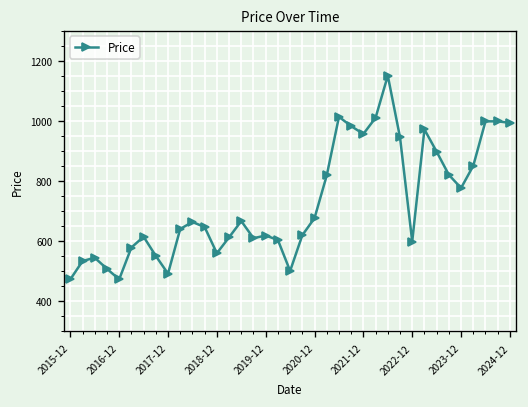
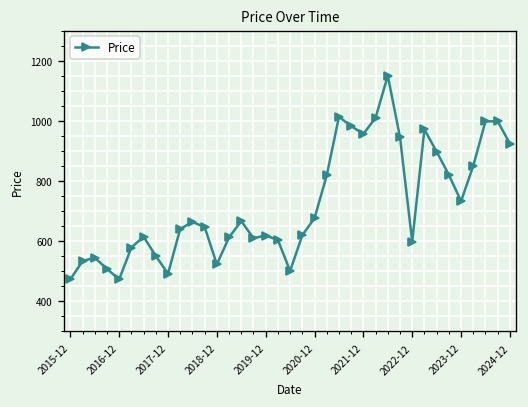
2018-12: 560 -> 520
2023-12: 780 -> 730
2024-12: 990 -> 920
